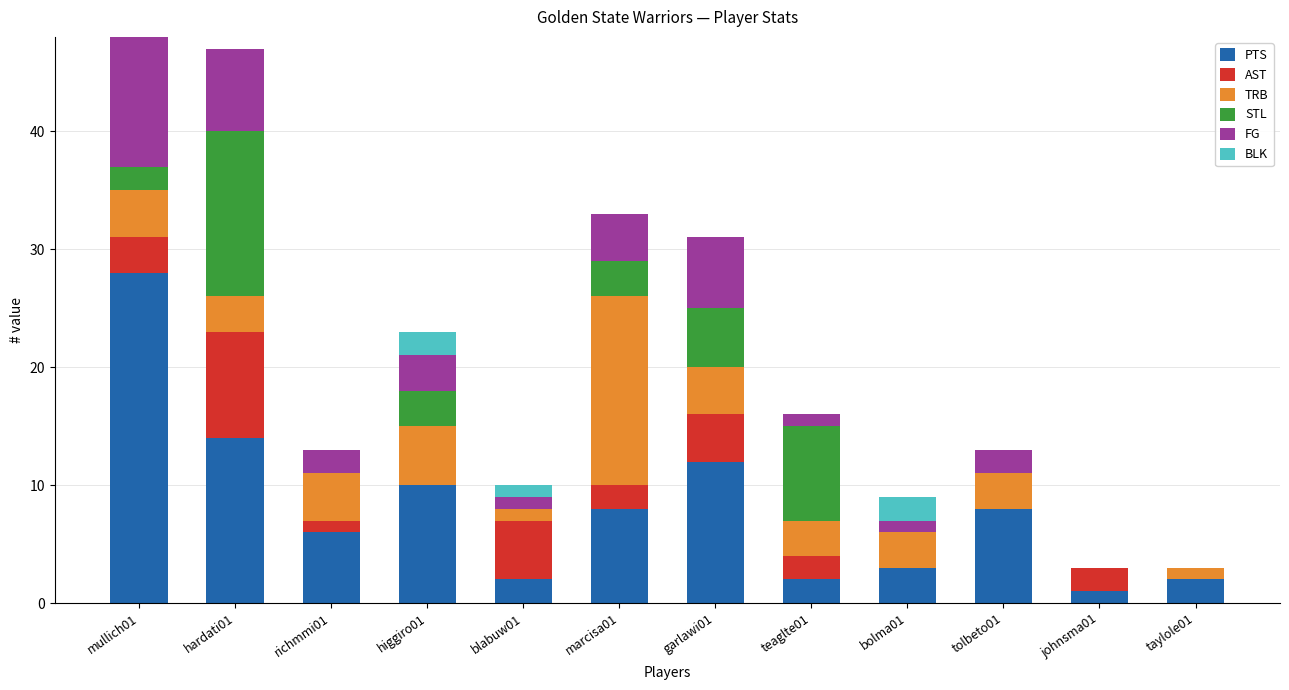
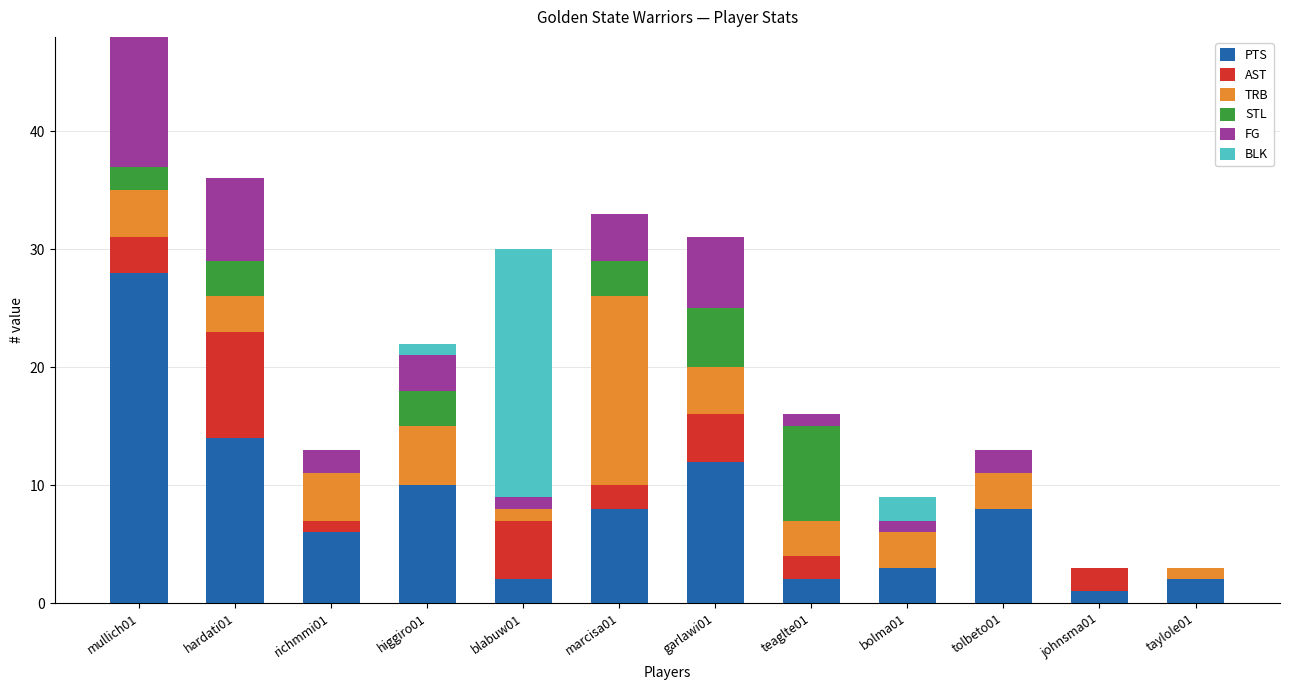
STL, hardati01: 14 -> 3
BLK, higgiro01: 2 -> 1
BLK, blabuw01: 1 -> 21
